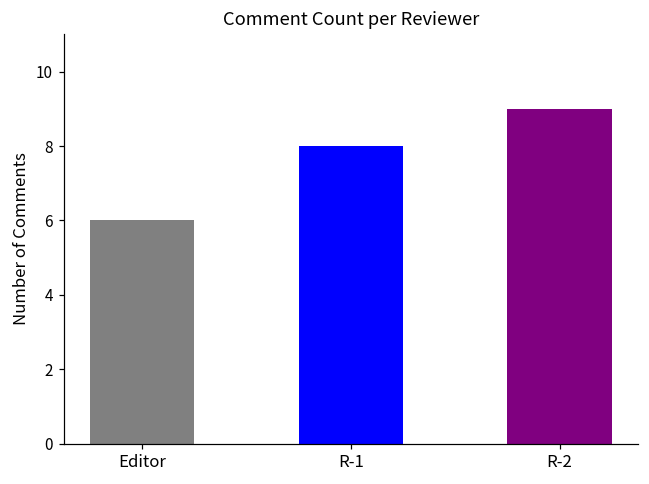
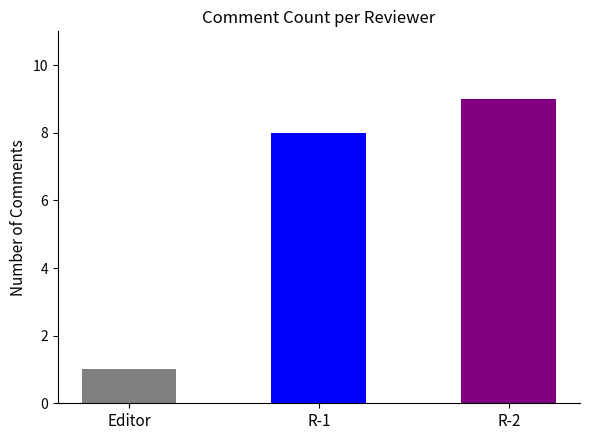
Editor: 6 -> 1
